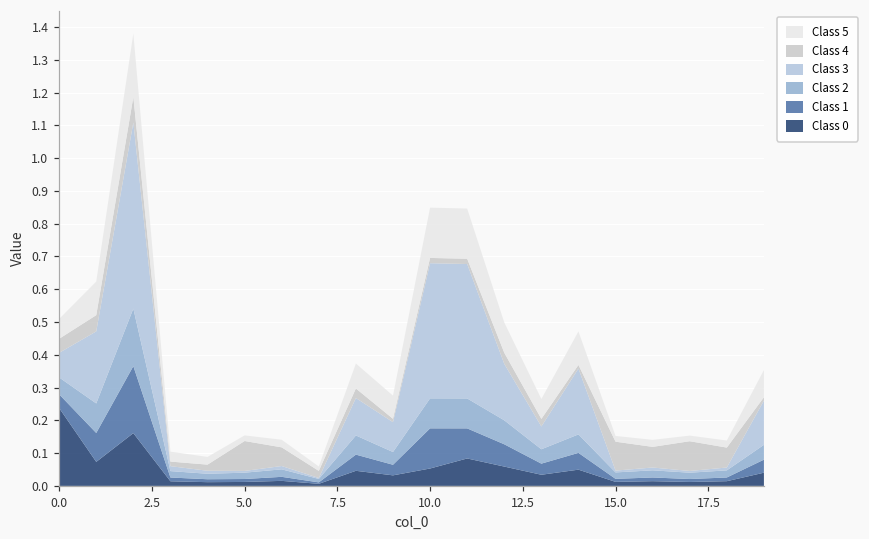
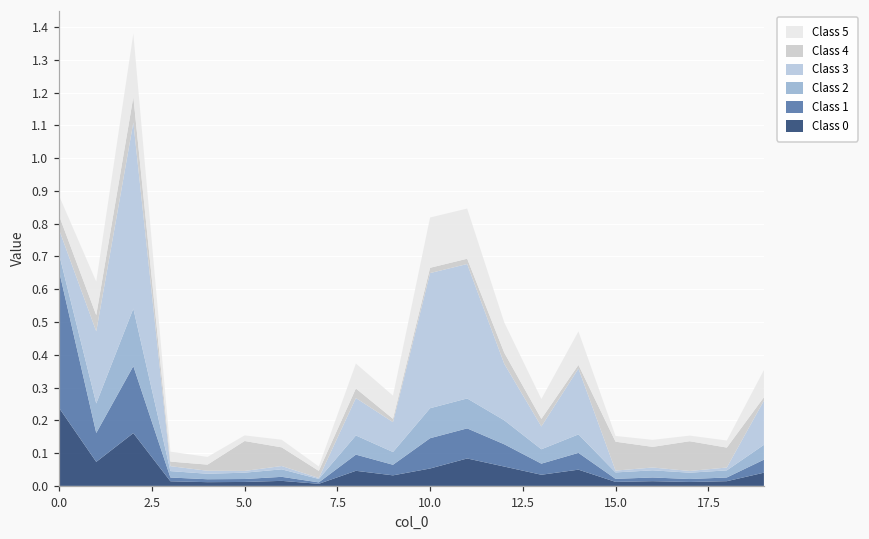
Class 1, 0.0: 0.04 -> 0.42
Class 1, 10.0: 0.12 -> 0.09
